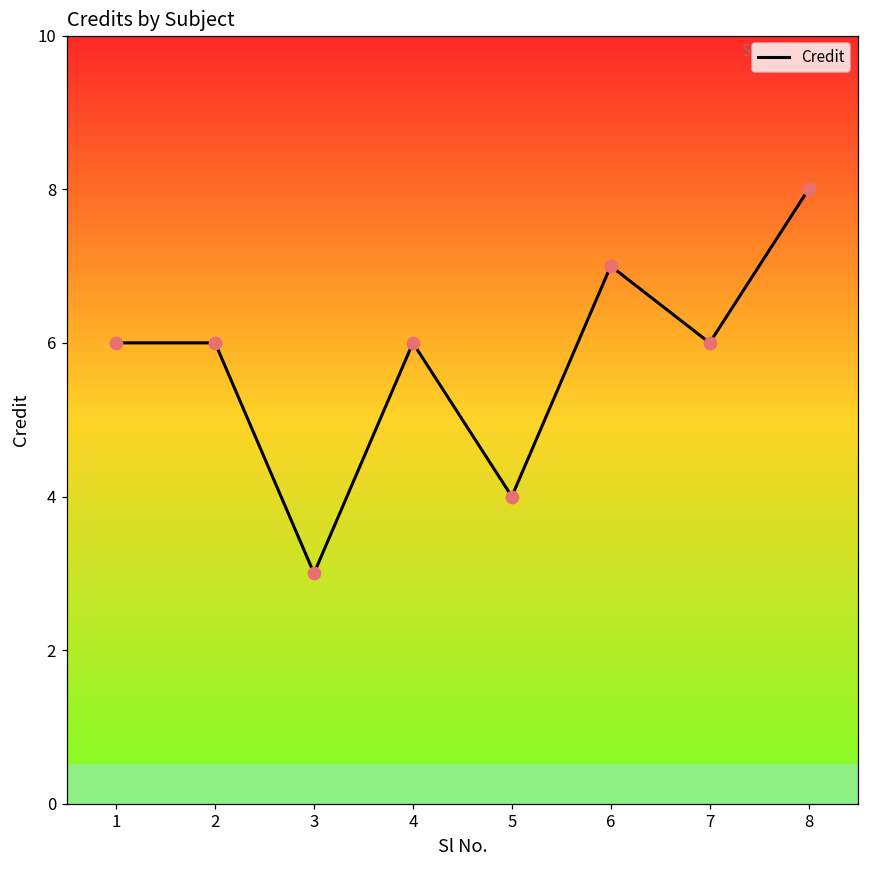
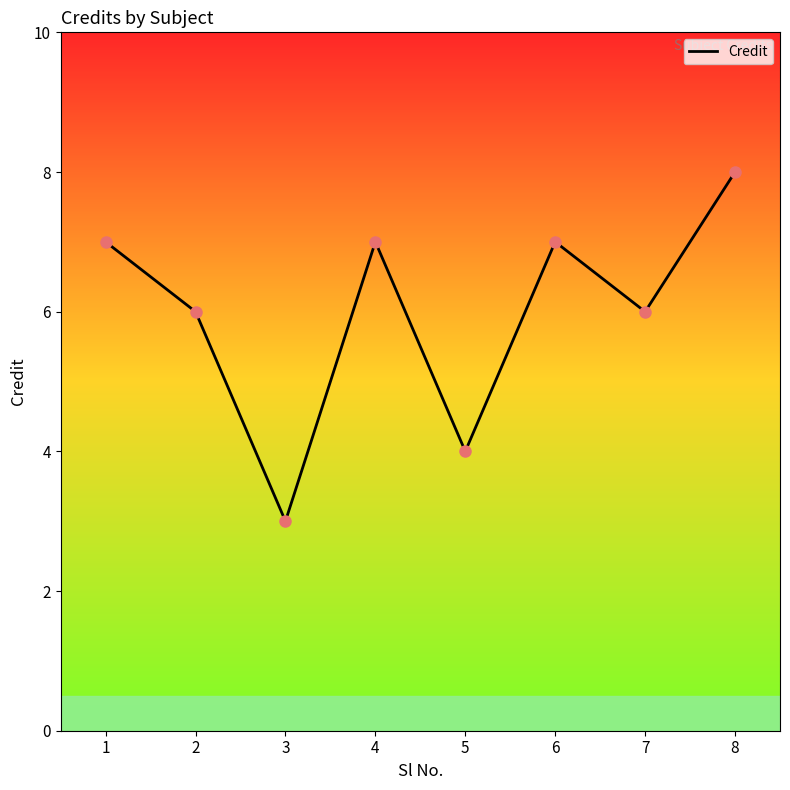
1: 6 -> 7
4: 6 -> 7
